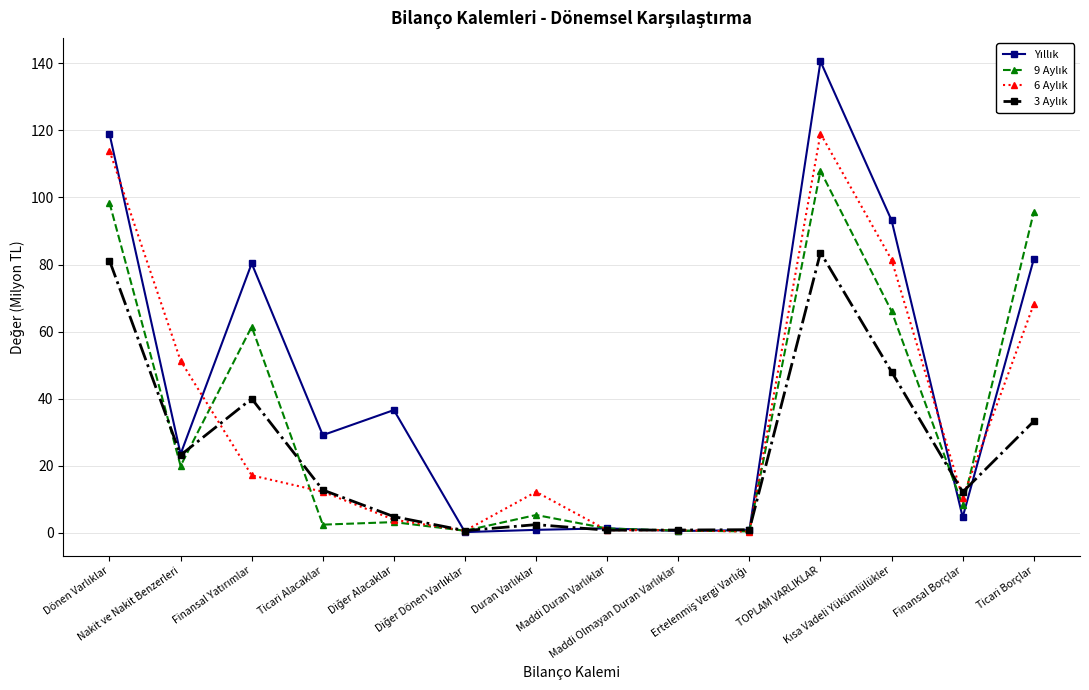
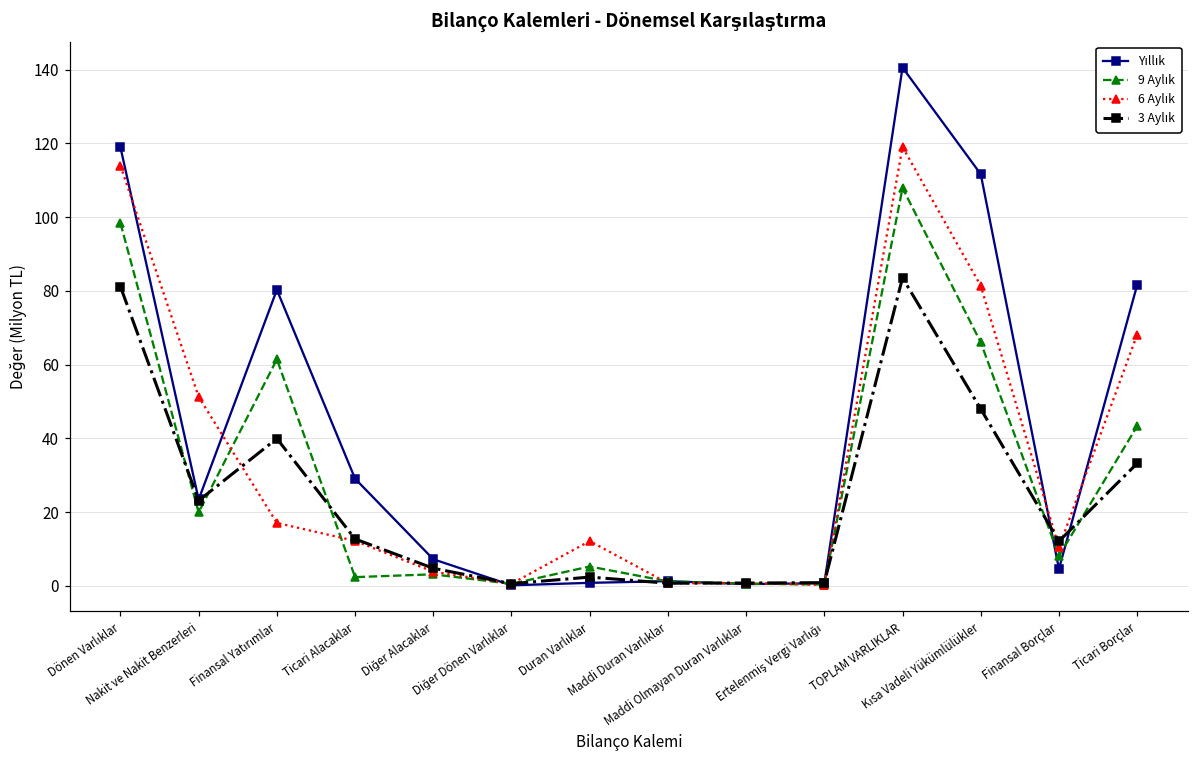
Yıllık, Diğer Alacaklar: 37 -> 7
Yıllık, Kısa Vadeli Yükümlülükler: 93 -> 112
9 Aylık, Ticari Borçlar: 96 -> 43
